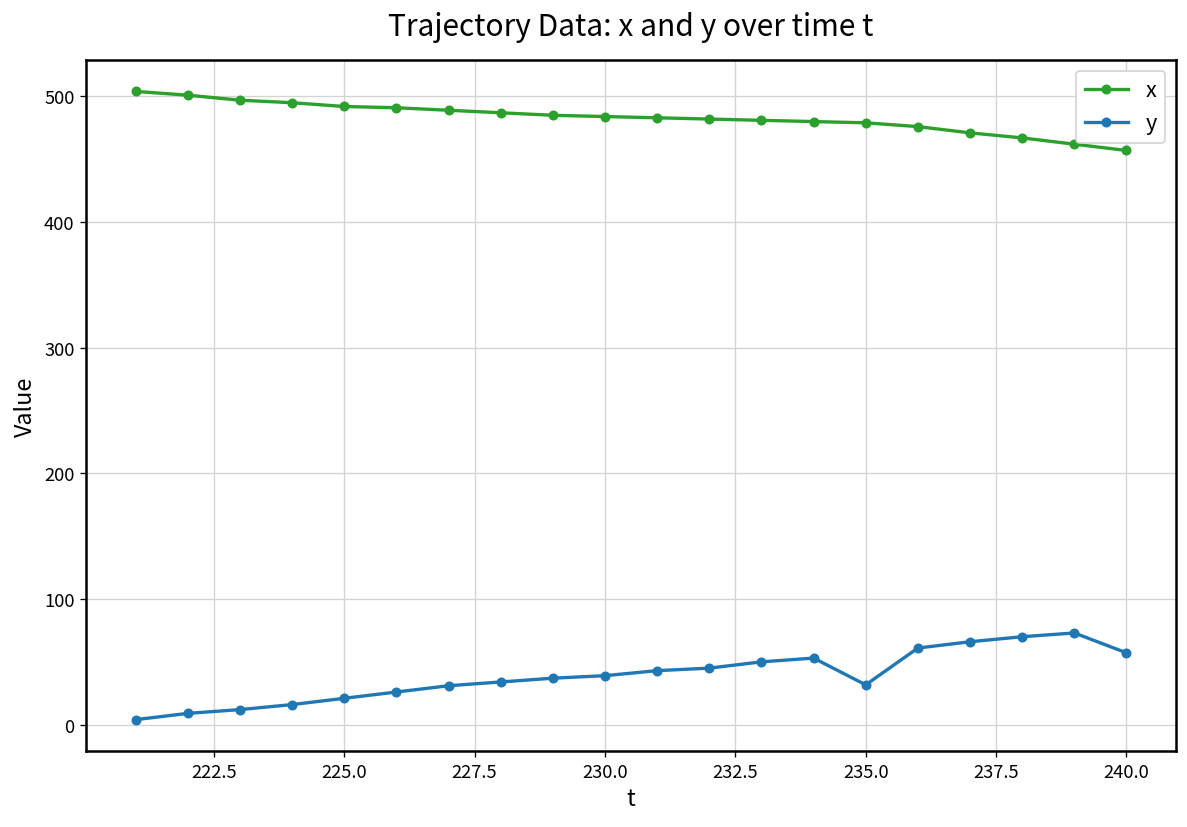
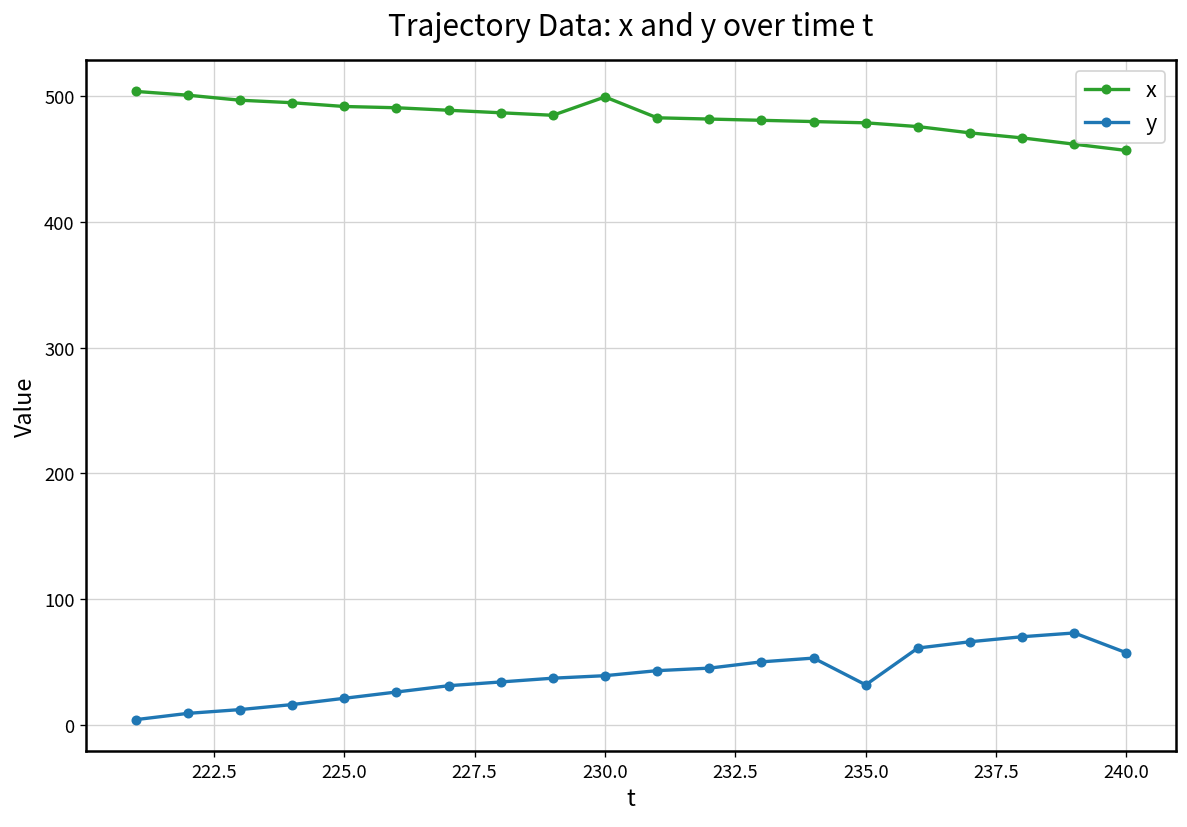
x, 230.0: 484 -> 500
